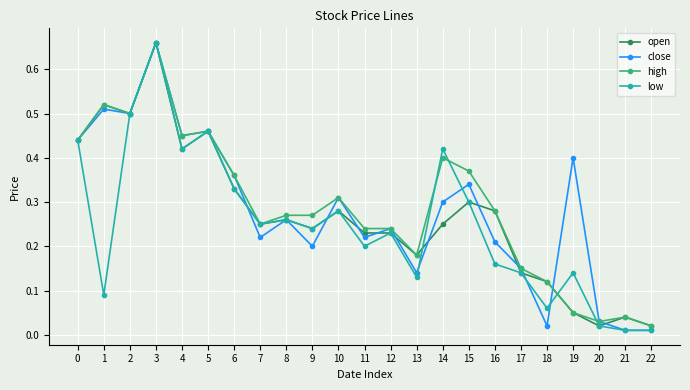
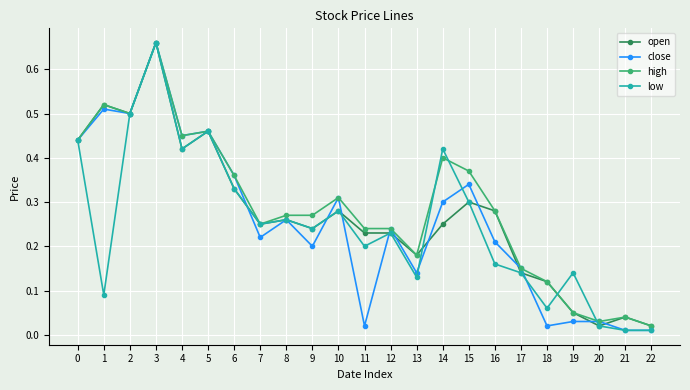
close, 11: 0.22 -> 0.02
close, 19: 0.40 -> 0.03
